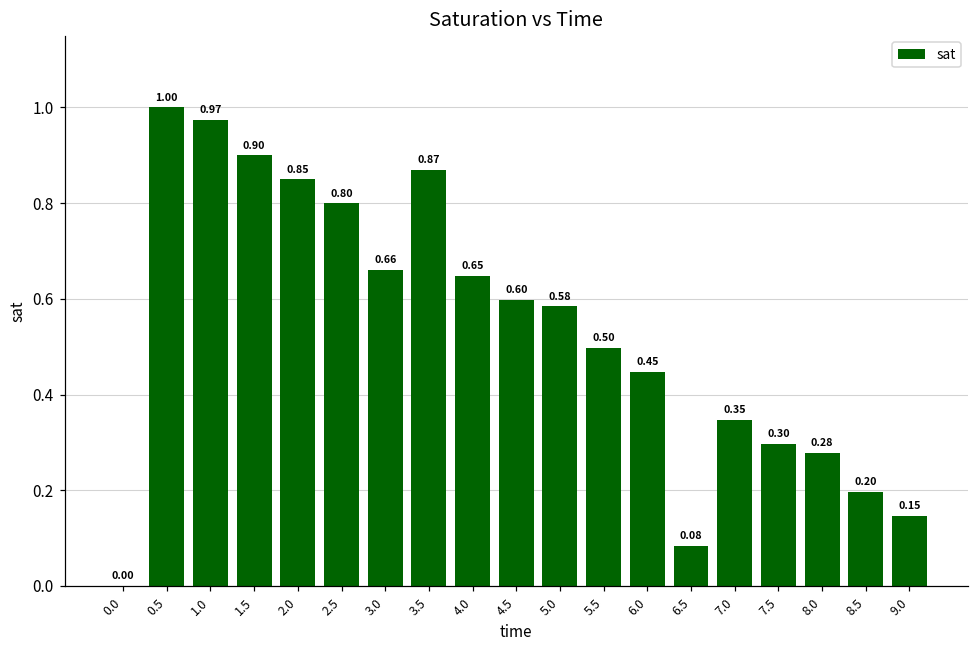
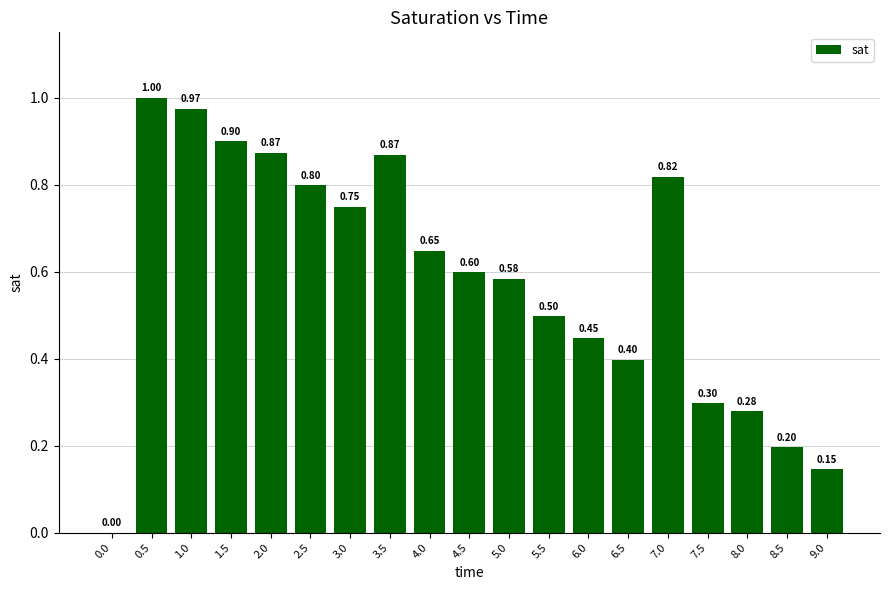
2.0: 0.85 -> 0.87
3.0: 0.66 -> 0.75
6.5: 0.08 -> 0.40
7.0: 0.35 -> 0.82
